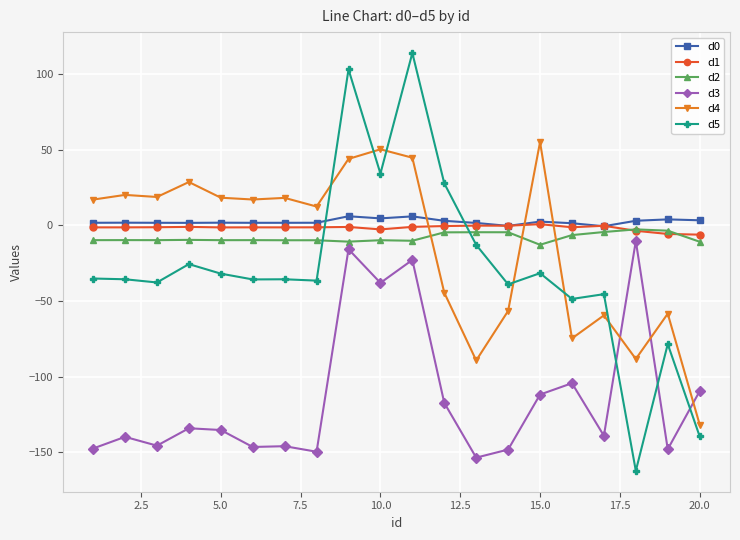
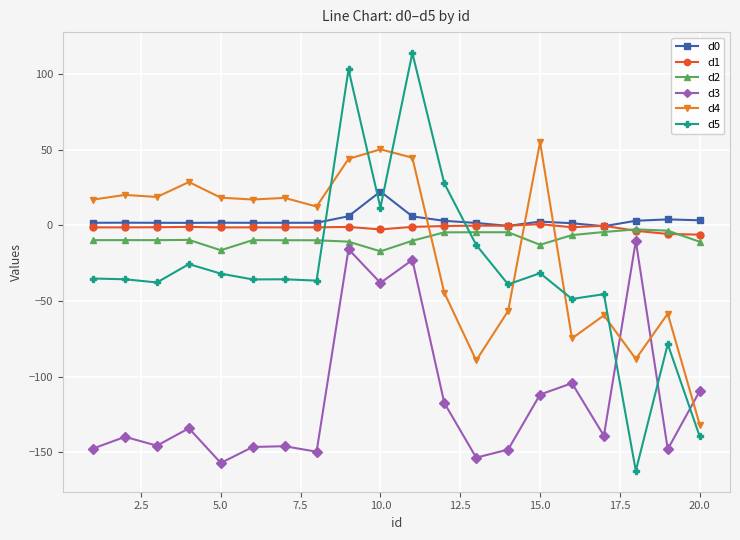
d2, 5.0: -10 -> -16
d3, 5.0: -135 -> -157
d0, 10.0: 5 -> 22
d2, 10.0: -10 -> -17
d5, 10.0: 34 -> 12
